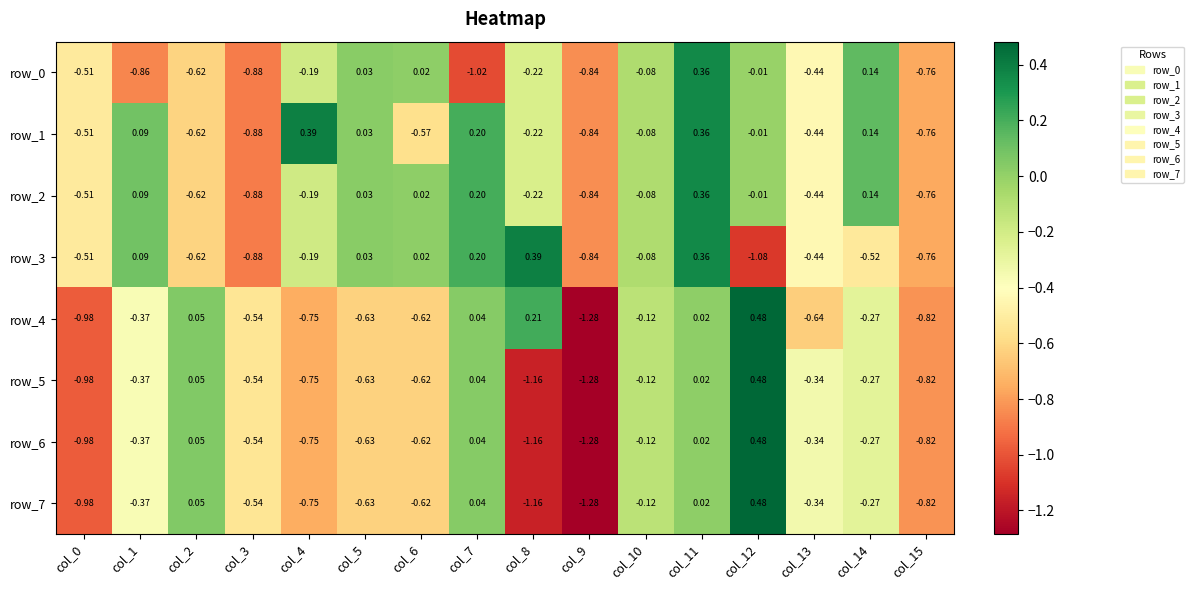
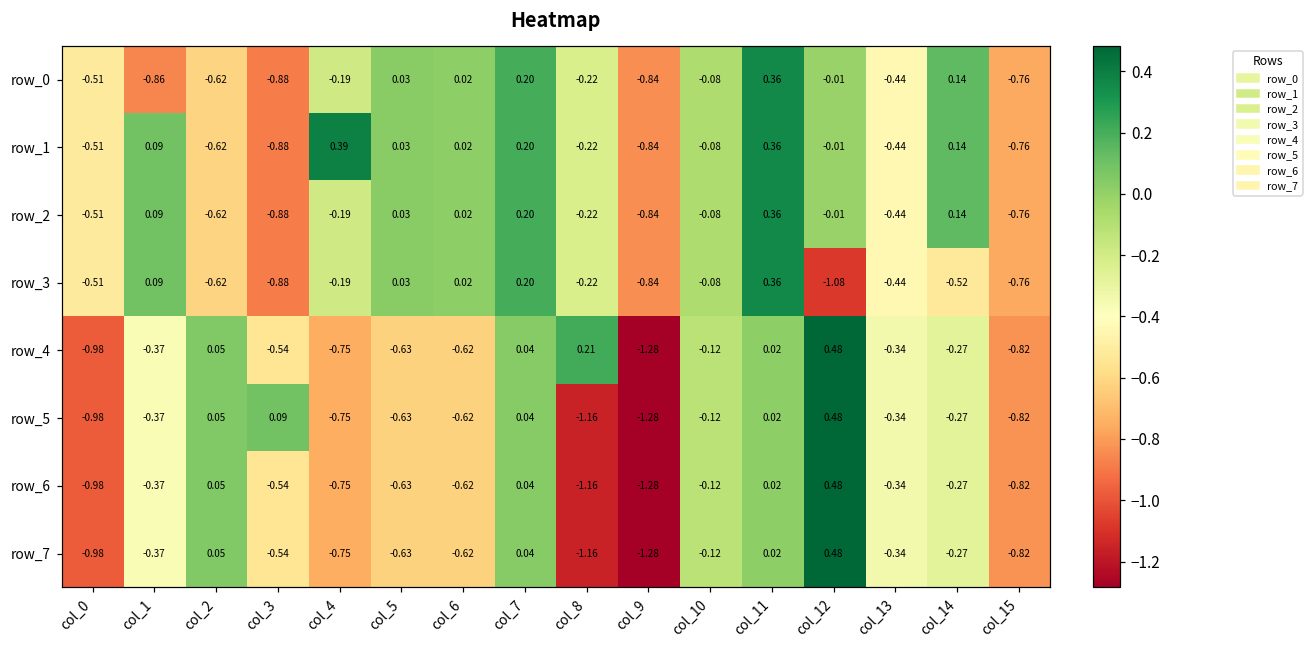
row_0, col_7: -1.02 -> 0.20
row_1, col_6: -0.57 -> 0.02
row_3, col_8: 0.39 -> -0.22
row_4, col_13: -0.64 -> -0.34
row_5, col_3: -0.54 -> 0.09
